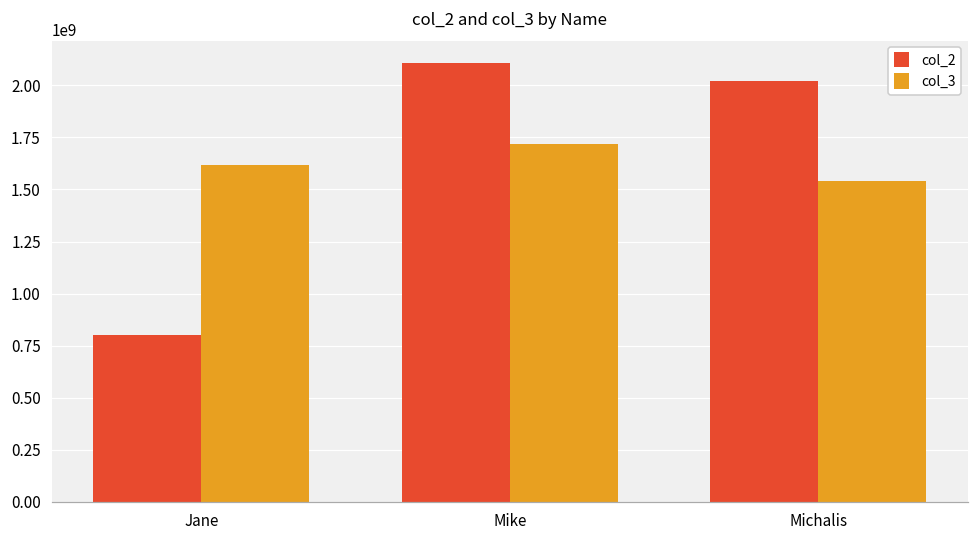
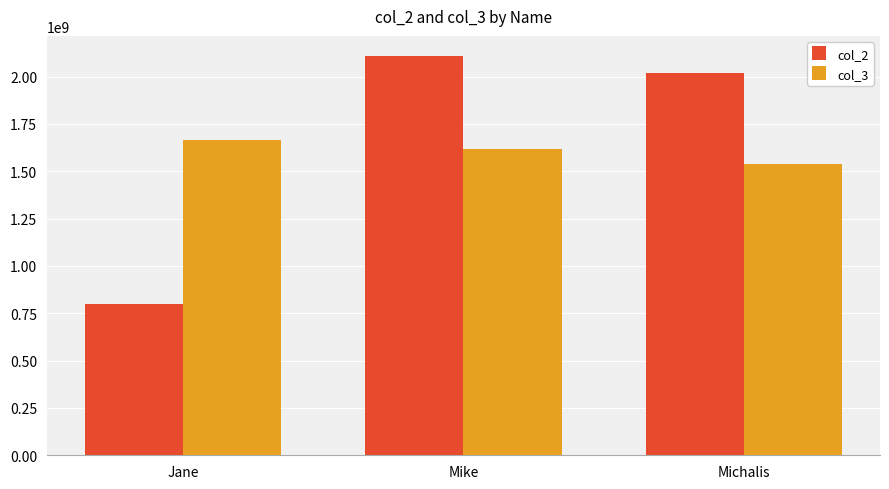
col_3, Jane: 1620000000 -> 1670000000
col_3, Mike: 1720000000 -> 1620000000
